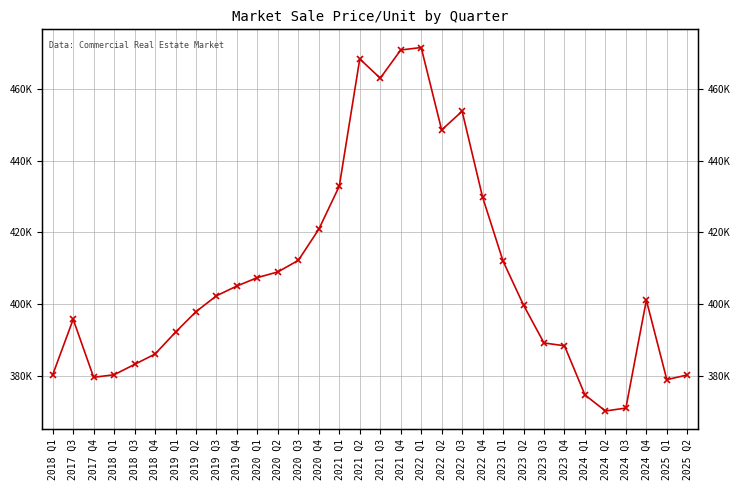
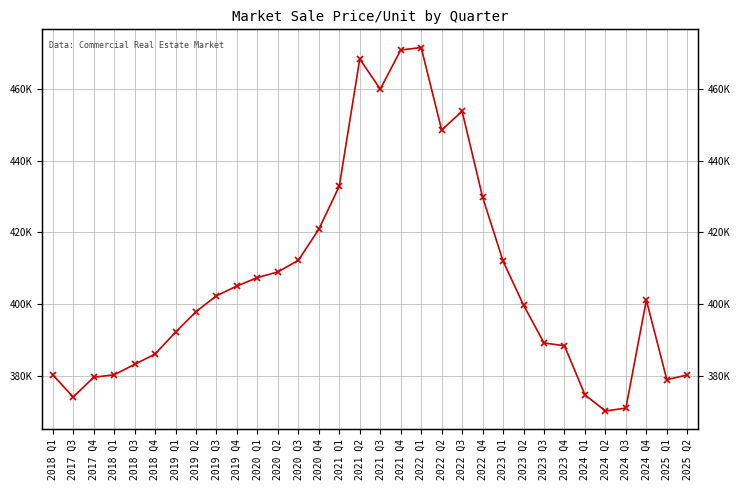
2017 Q3: 396000 -> 374000
2021 Q3: 463000 -> 460000
